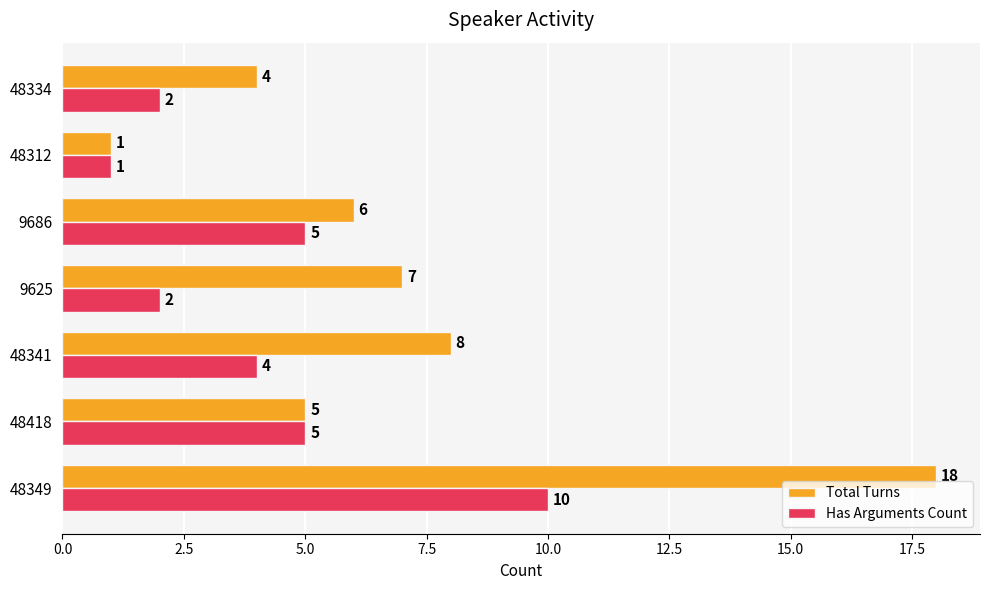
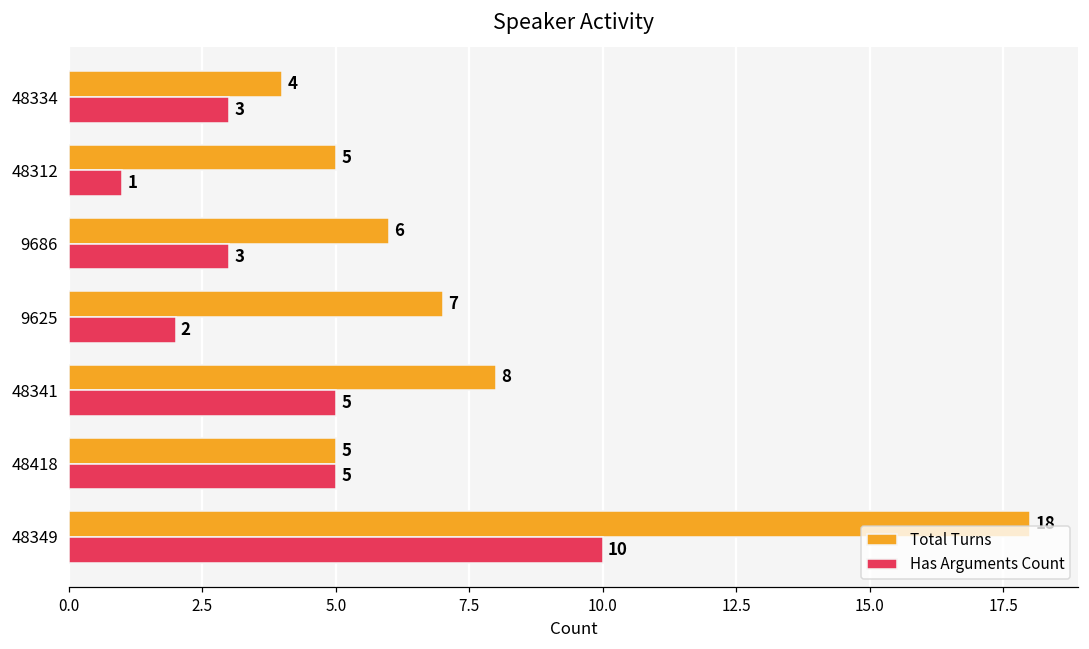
Has Arguments Count, 48334: 2 -> 3
Total Turns, 48312: 1 -> 5
Has Arguments Count, 9686: 5 -> 3
Has Arguments Count, 48341: 4 -> 5
